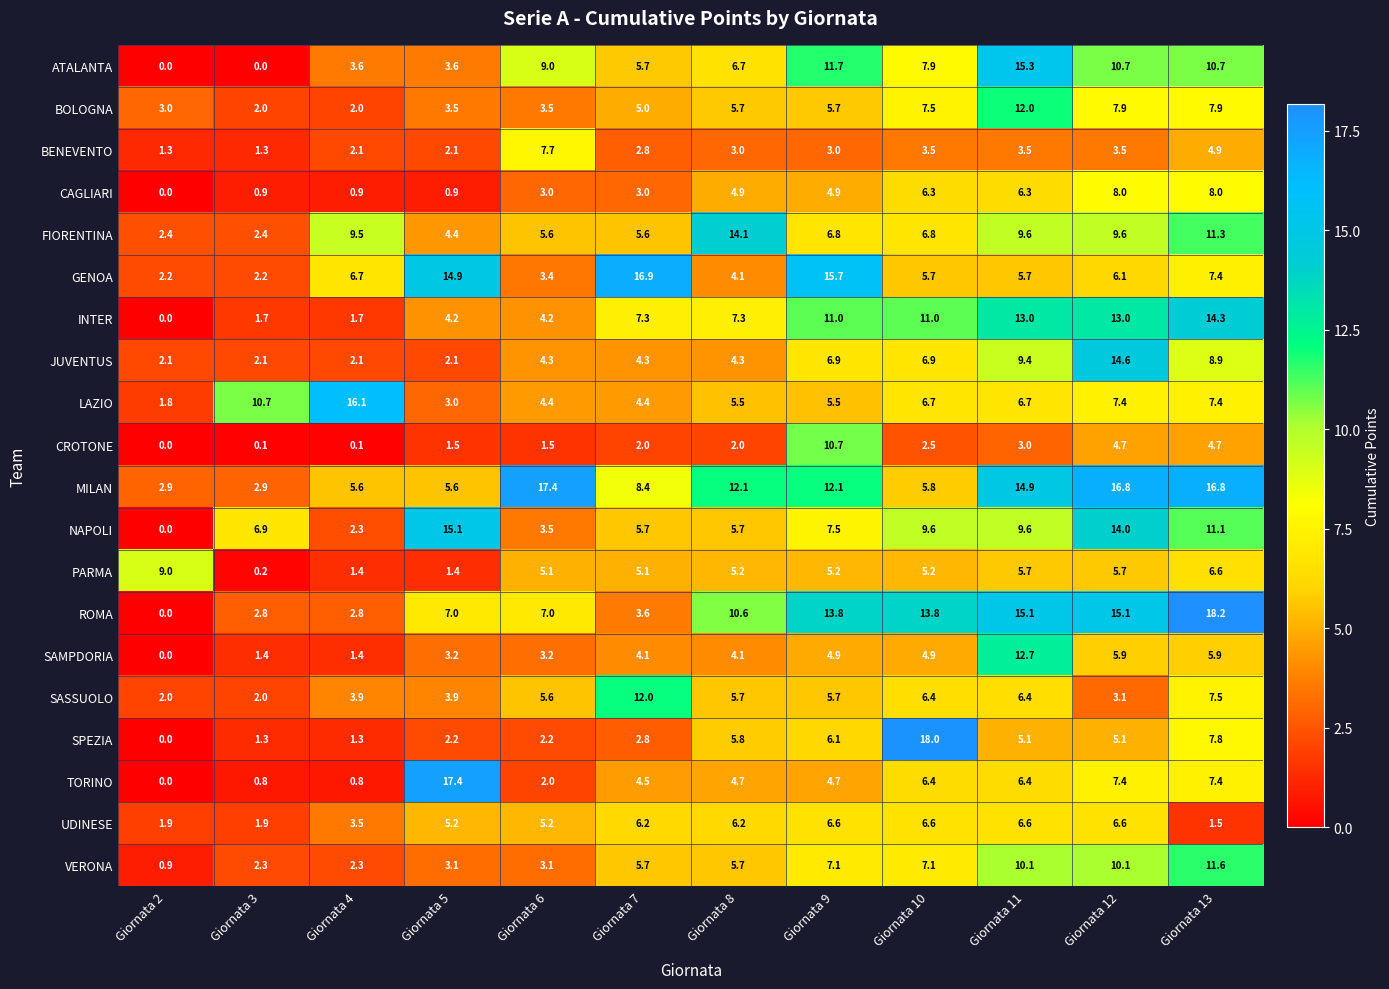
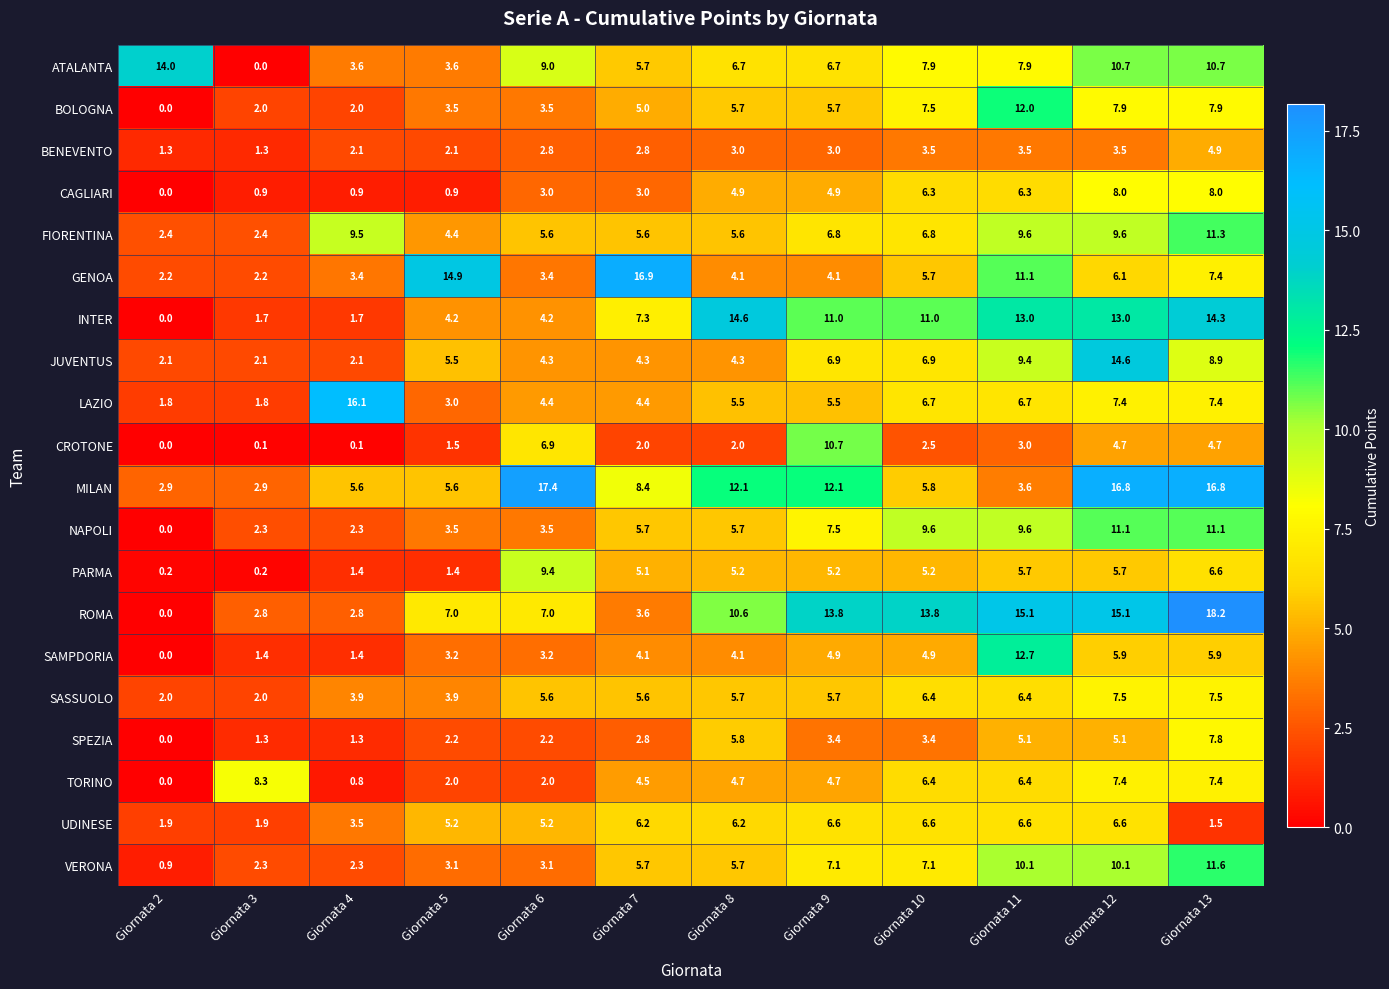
ATALANTA, Giornata 2: 0.0 -> 14.0
ATALANTA, Giornata 9: 11.7 -> 6.7
ATALANTA, Giornata 11: 15.3 -> 7.9
BOLOGNA, Giornata 2: 3.0 -> 0.0
BENEVENTO, Giornata 6: 7.7 -> 2.8
FIORENTINA, Giornata 8: 14.1 -> 5.6
GENOA, Giornata 4: 6.7 -> 3.4
GENOA, Giornata 9: 15.7 -> 4.1
GENOA, Giornata 11: 5.7 -> 11.1
INTER, Giornata 8: 7.3 -> 14.6
JUVENTUS, Giornata 5: 2.1 -> 5.5
LAZIO, Giornata 3: 10.7 -> 1.8
CROTONE, Giornata 6: 1.5 -> 6.9
MILAN, Giornata 11: 14.9 -> 3.6
NAPOLI, Giornata 3: 6.9 -> 2.3
NAPOLI, Giornata 5: 15.1 -> 3.5
NAPOLI, Giornata 12: 14.0 -> 11.1
PARMA, Giornata 2: 9.0 -> 0.2
PARMA, Giornata 6: 5.1 -> 9.4
SASSUOLO, Giornata 7: 12.0 -> 5.6
SASSUOLO, Giornata 12: 3.1 -> 7.5
SPEZIA, Giornata 9: 6.1 -> 3.4
SPEZIA, Giornata 10: 18.0 -> 3.4
TORINO, Giornata 3: 0.8 -> 8.3
TORINO, Giornata 5: 17.4 -> 2.0
